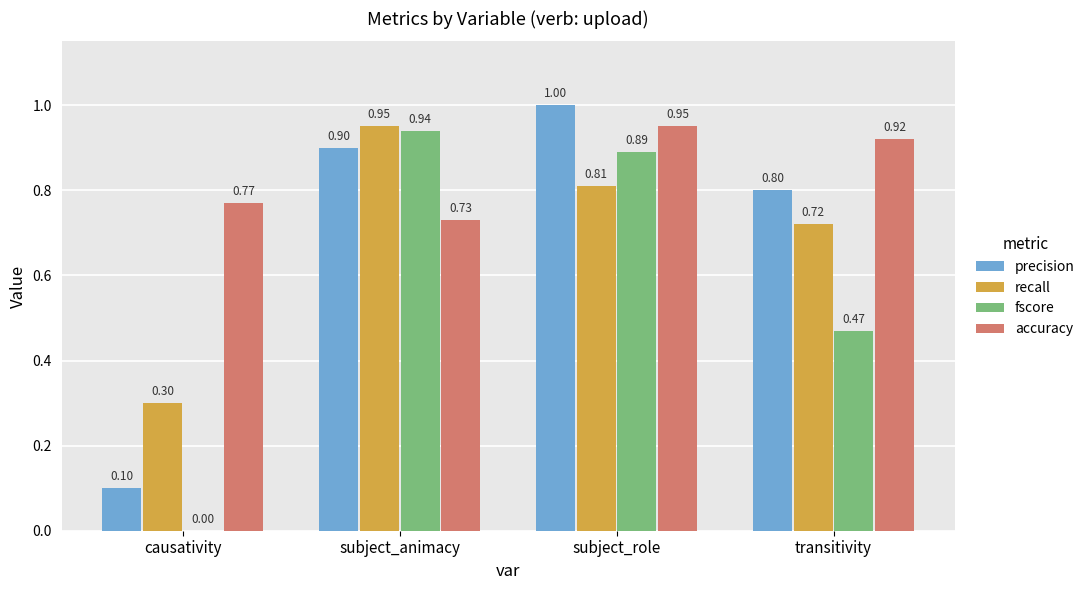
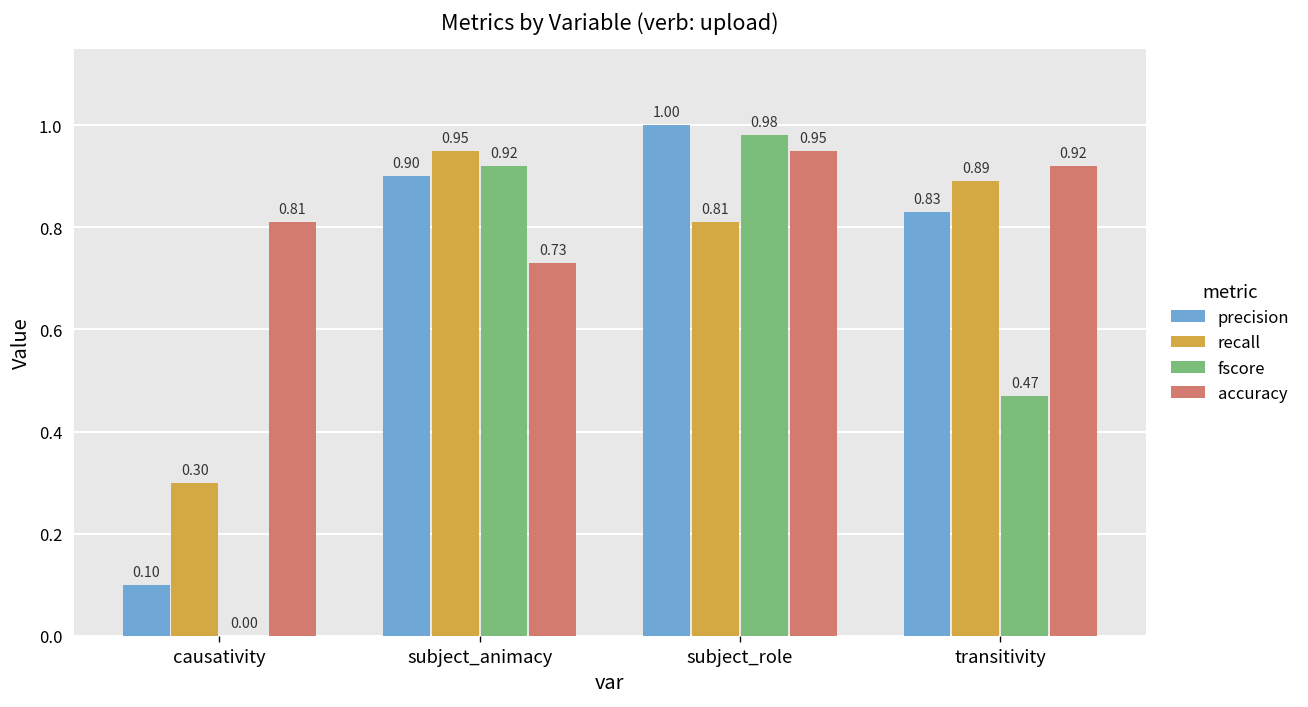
accuracy, causativity: 0.77 -> 0.81
fscore, subject_animacy: 0.94 -> 0.92
fscore, subject_role: 0.89 -> 0.98
precision, transitivity: 0.80 -> 0.83
recall, transitivity: 0.72 -> 0.89
